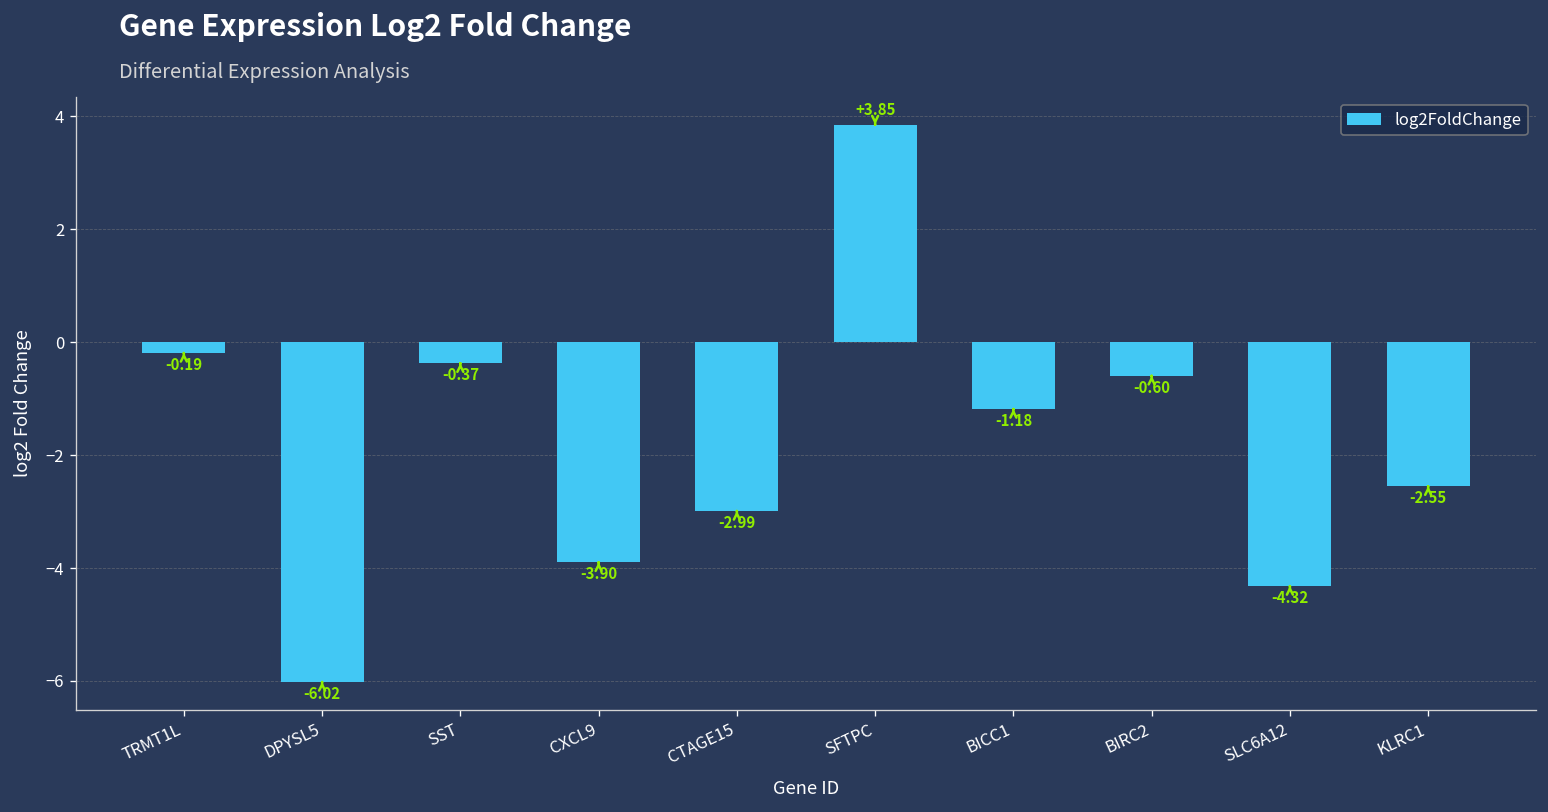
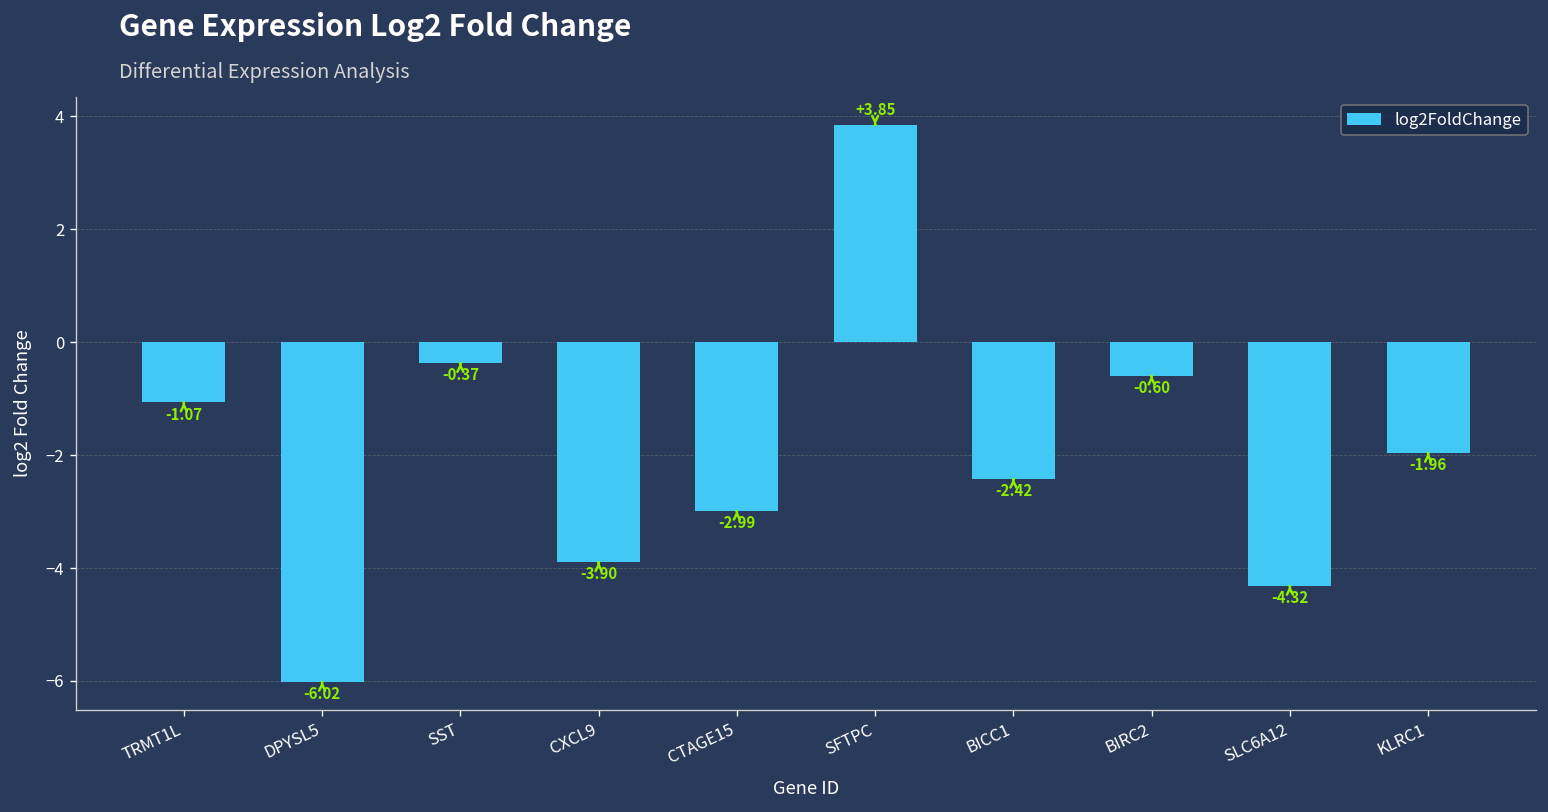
TRMT1L: -0.19 -> -1.07
BICC1: -1.18 -> -2.42
KLRC1: -2.55 -> -1.96
